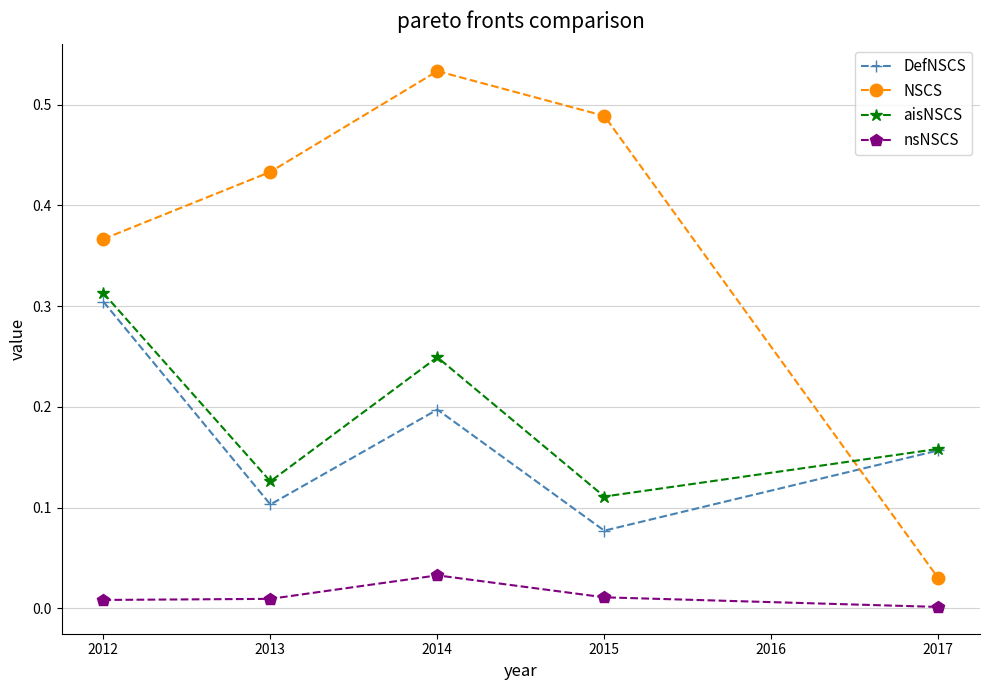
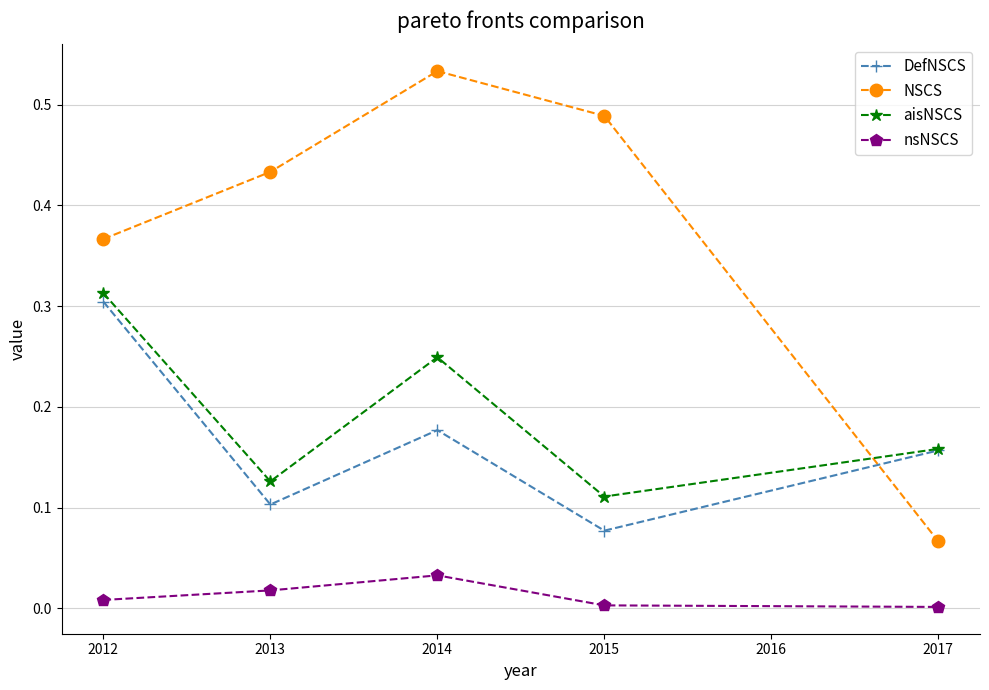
nsNSCS, 2013: 0.010 -> 0.018
DefNSCS, 2014: 0.197 -> 0.177
nsNSCS, 2015: 0.011 -> 0.003
NSCS, 2017: 0.030 -> 0.067
